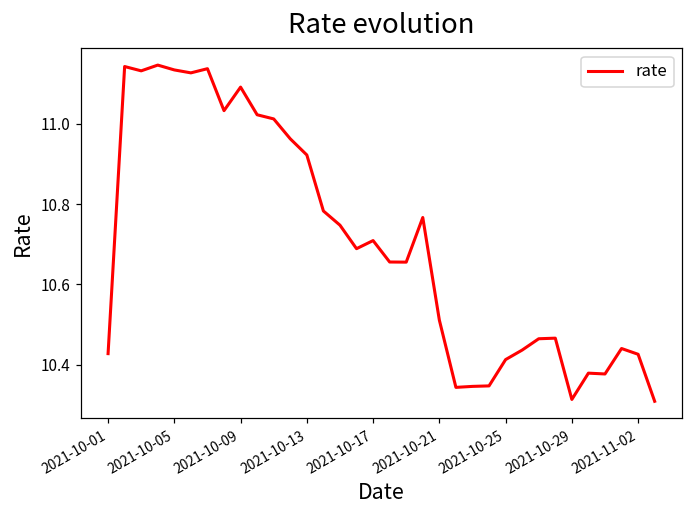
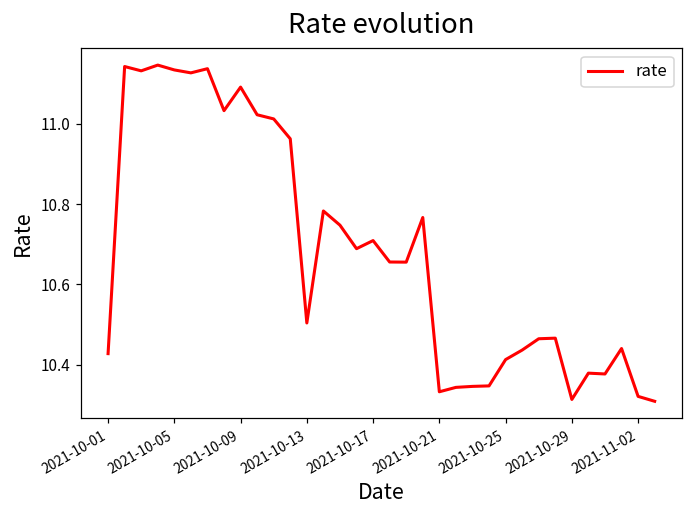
2021-10-13: 10.92 -> 10.50
2021-10-21: 10.51 -> 10.33
2021-11-02: 10.43 -> 10.32
